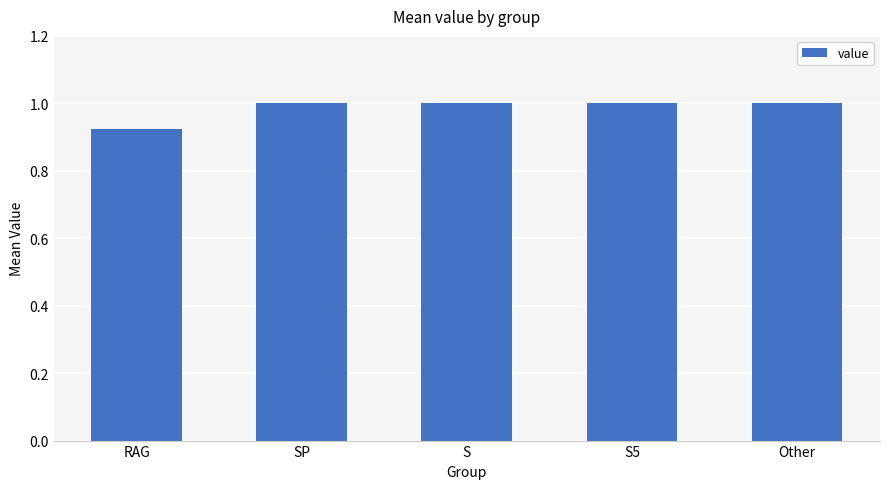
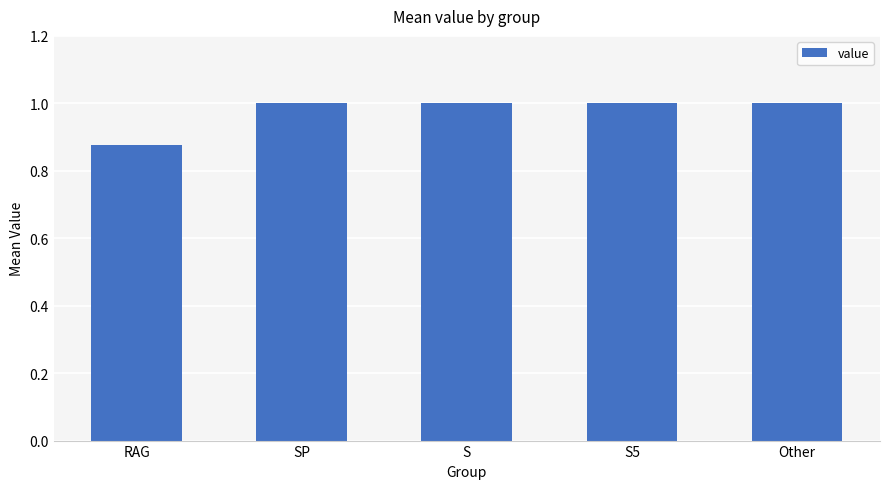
RAG: 0.92 -> 0.88
